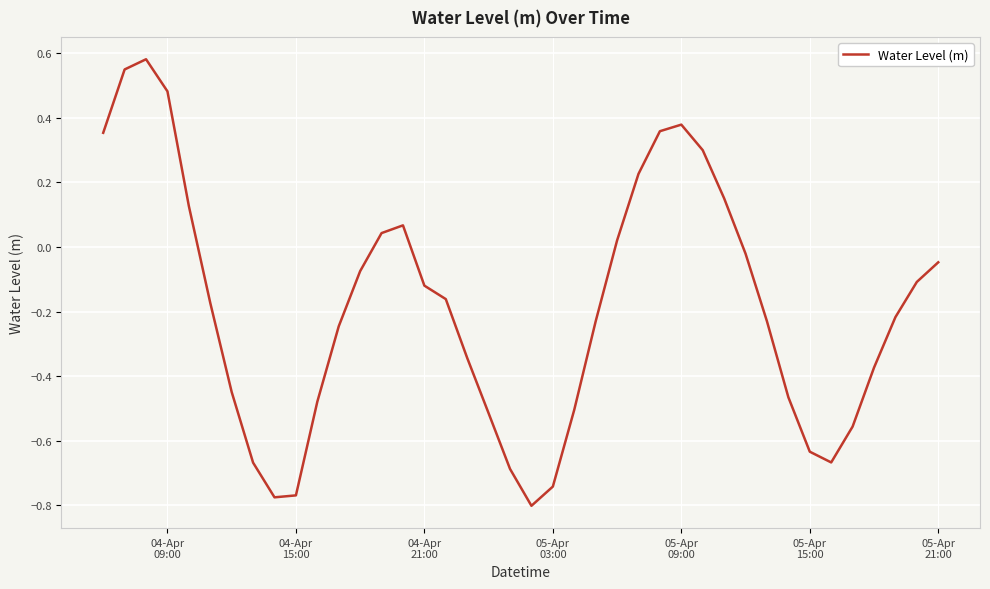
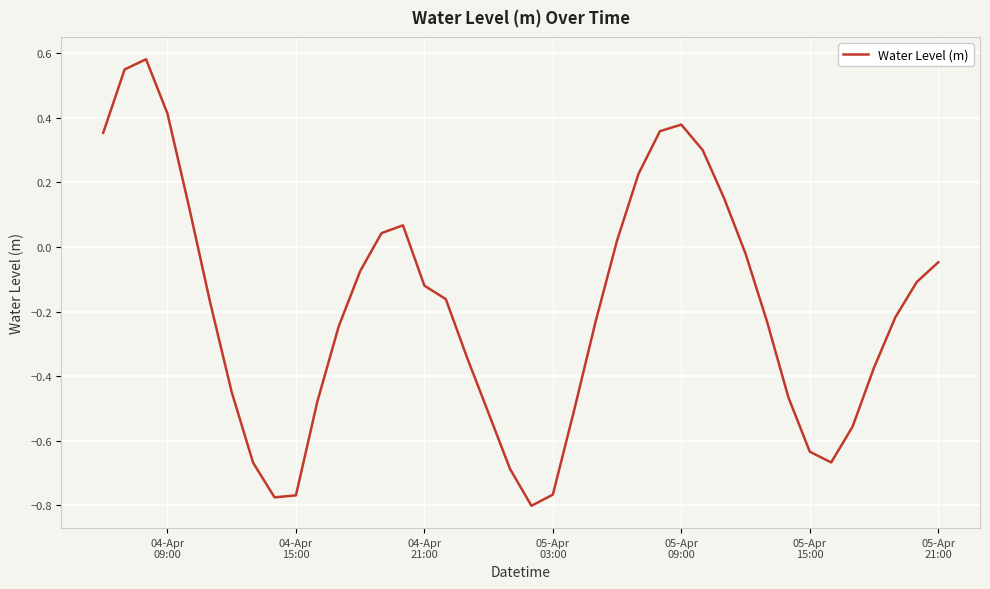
04-Apr 09:00: 0.48 -> 0.41
05-Apr 03:00: -0.74 -> -0.77
